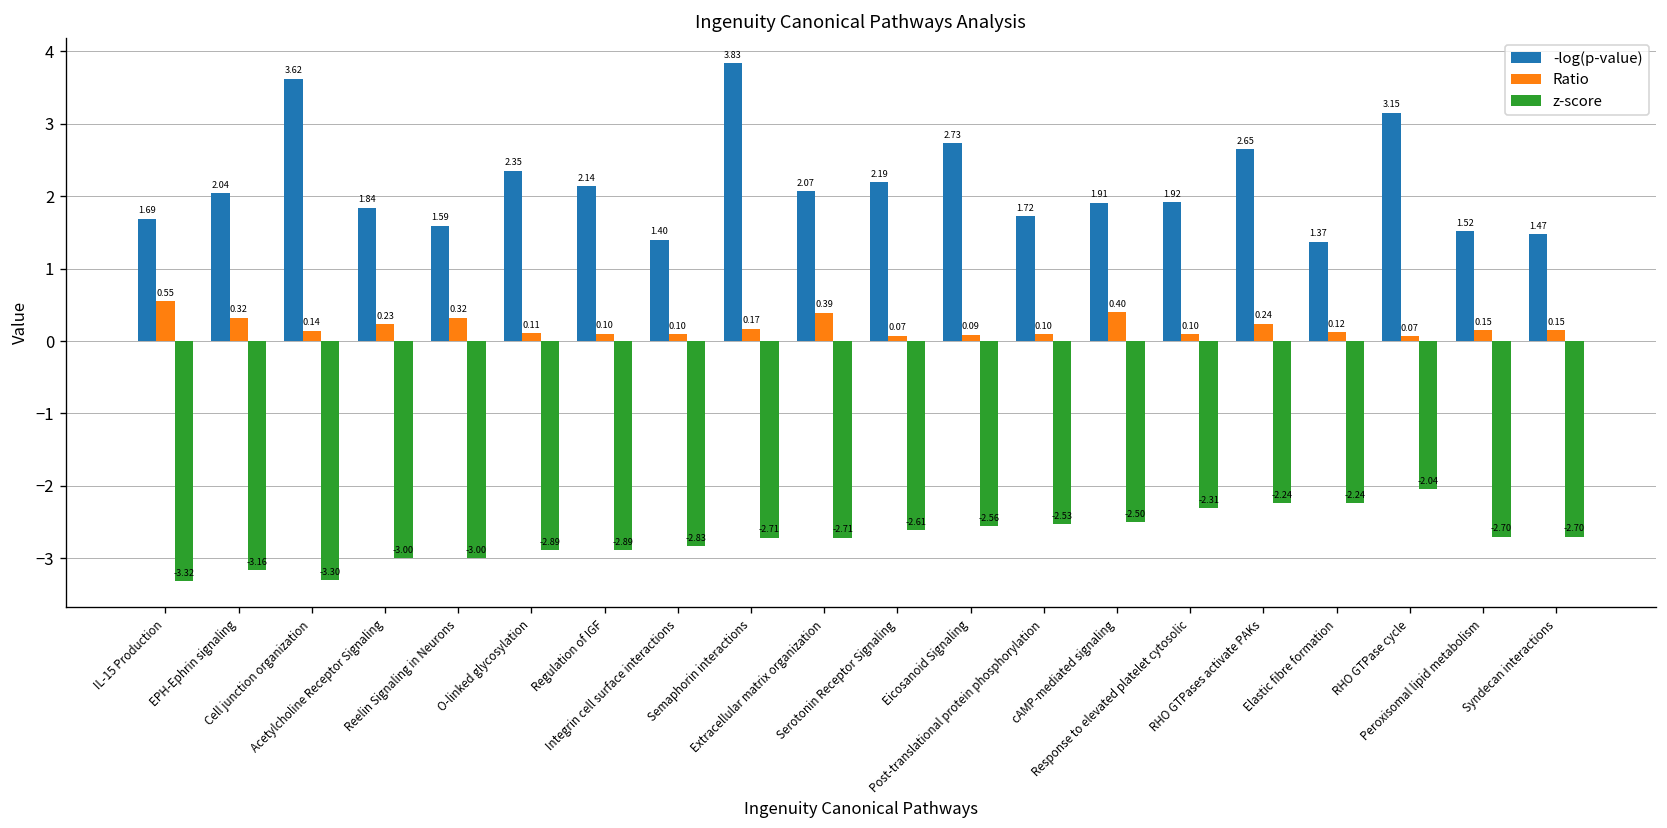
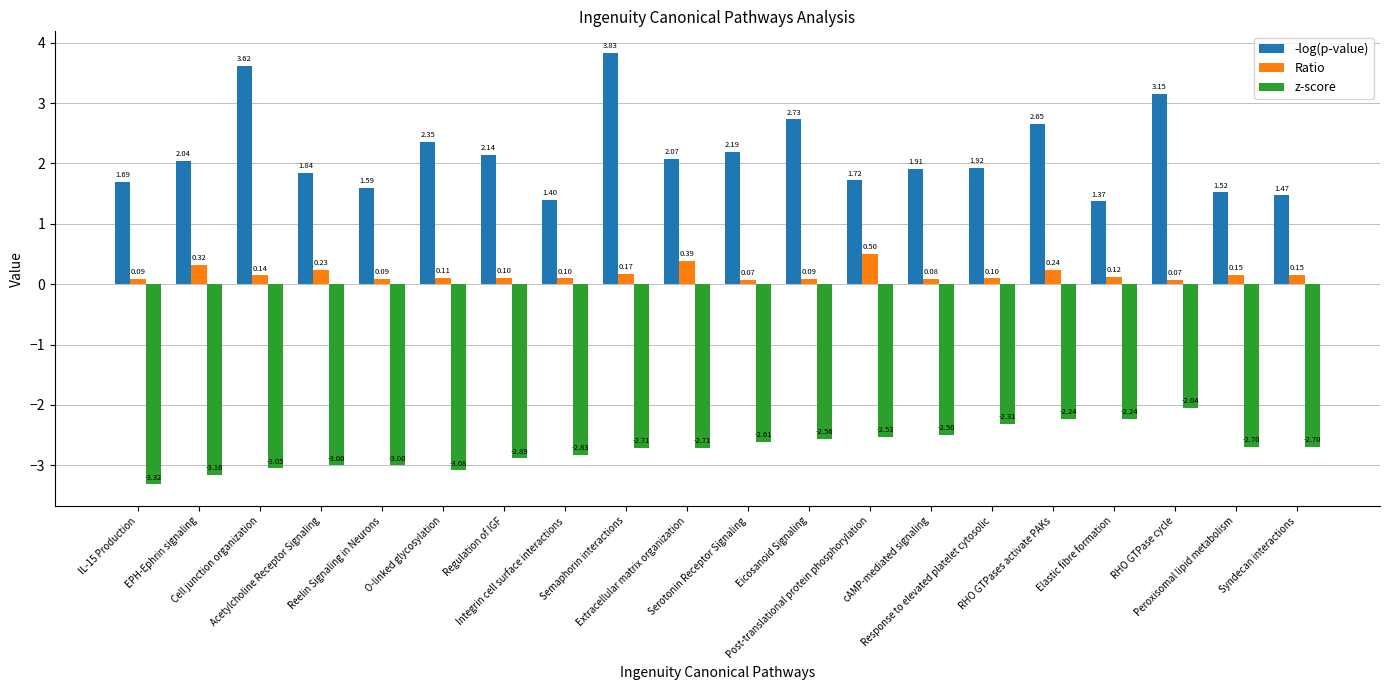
Ratio, IL-15 Production: 0.55 -> 0.09
z-score, Cell junction organization: -3.30 -> -3.05
Ratio, Reelin Signaling in Neurons: 0.32 -> 0.09
z-score, O-linked glycosylation: -2.89 -> -3.08
Ratio, Post-translational protein phosphorylation: 0.10 -> 0.50
Ratio, cAMP-mediated signaling: 0.40 -> 0.08
